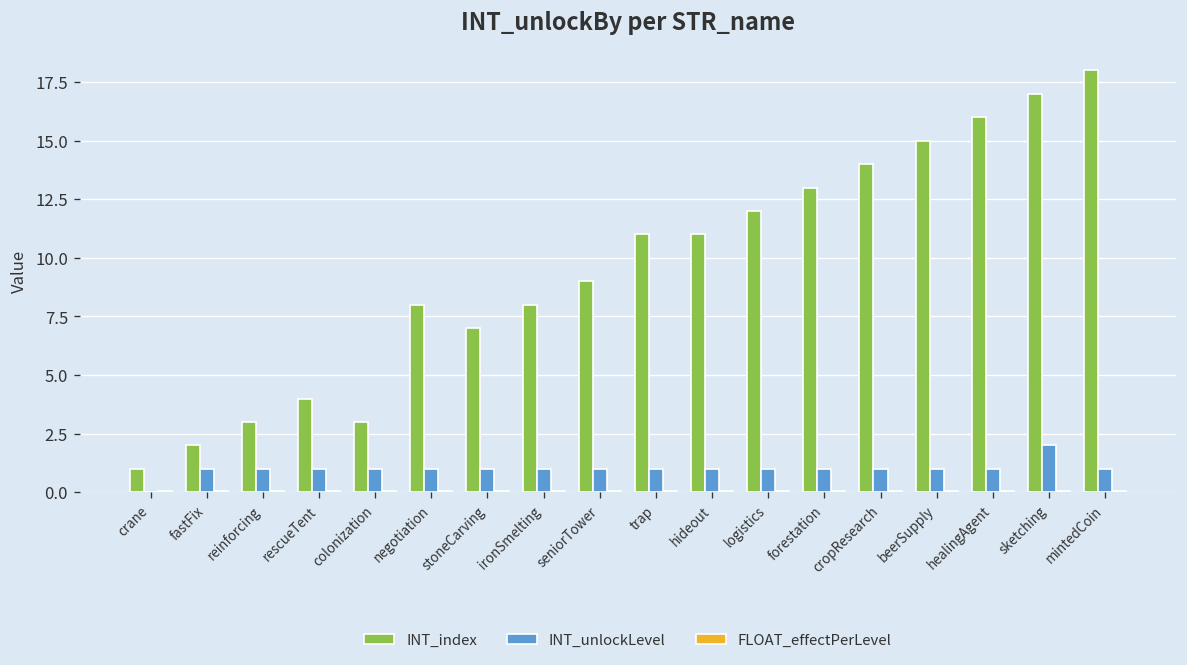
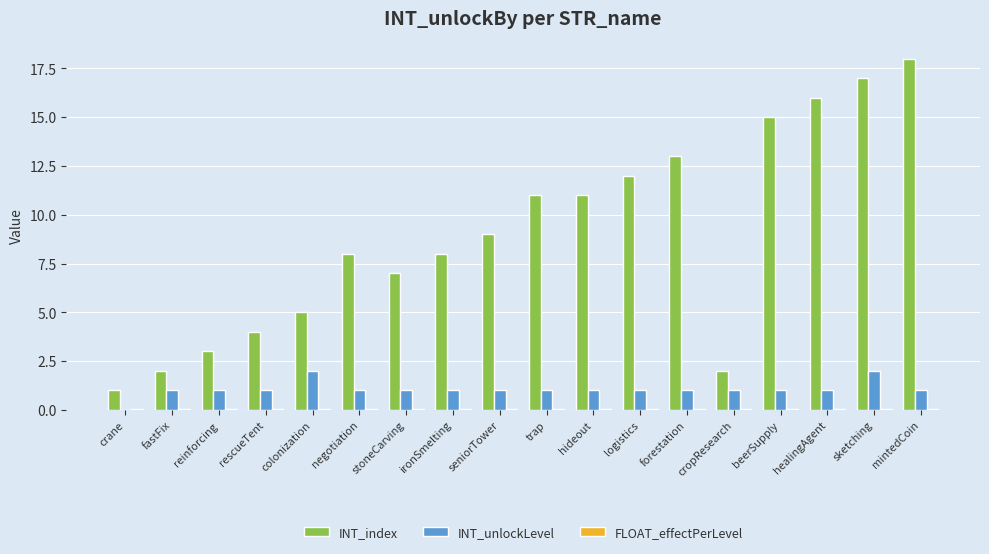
INT_index, colonization: 3 -> 5
INT_unlockLevel, colonization: 1 -> 2
INT_index, cropResearch: 14 -> 2
